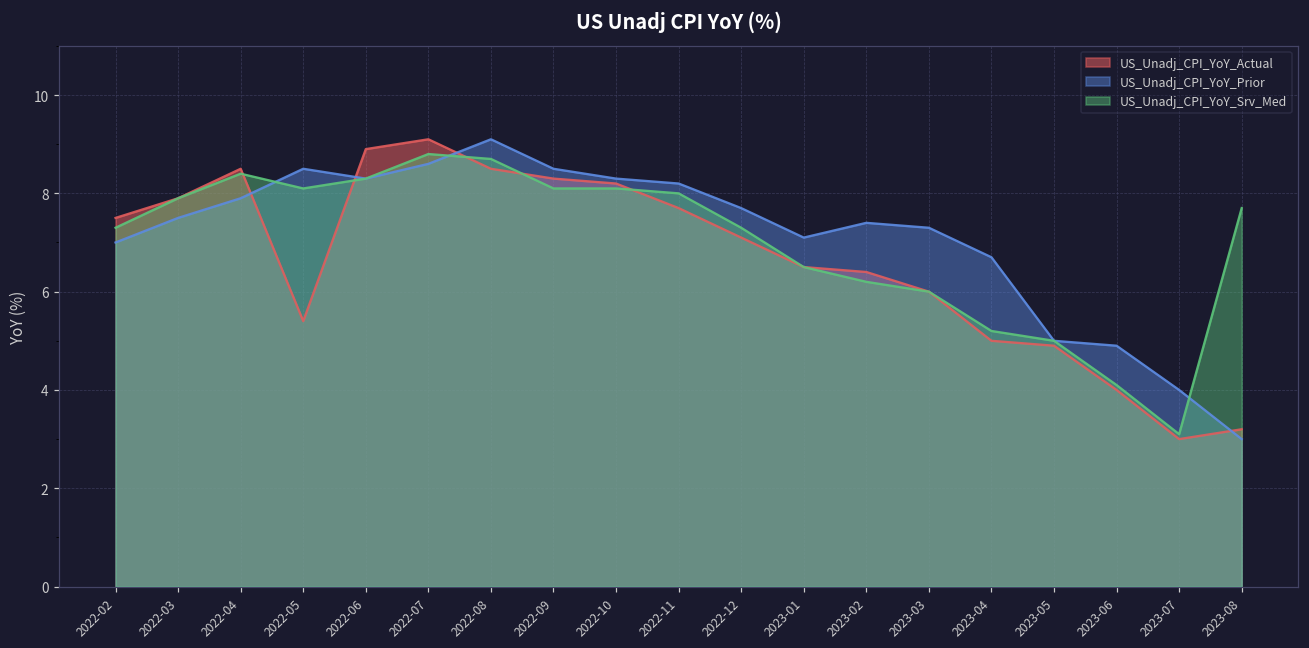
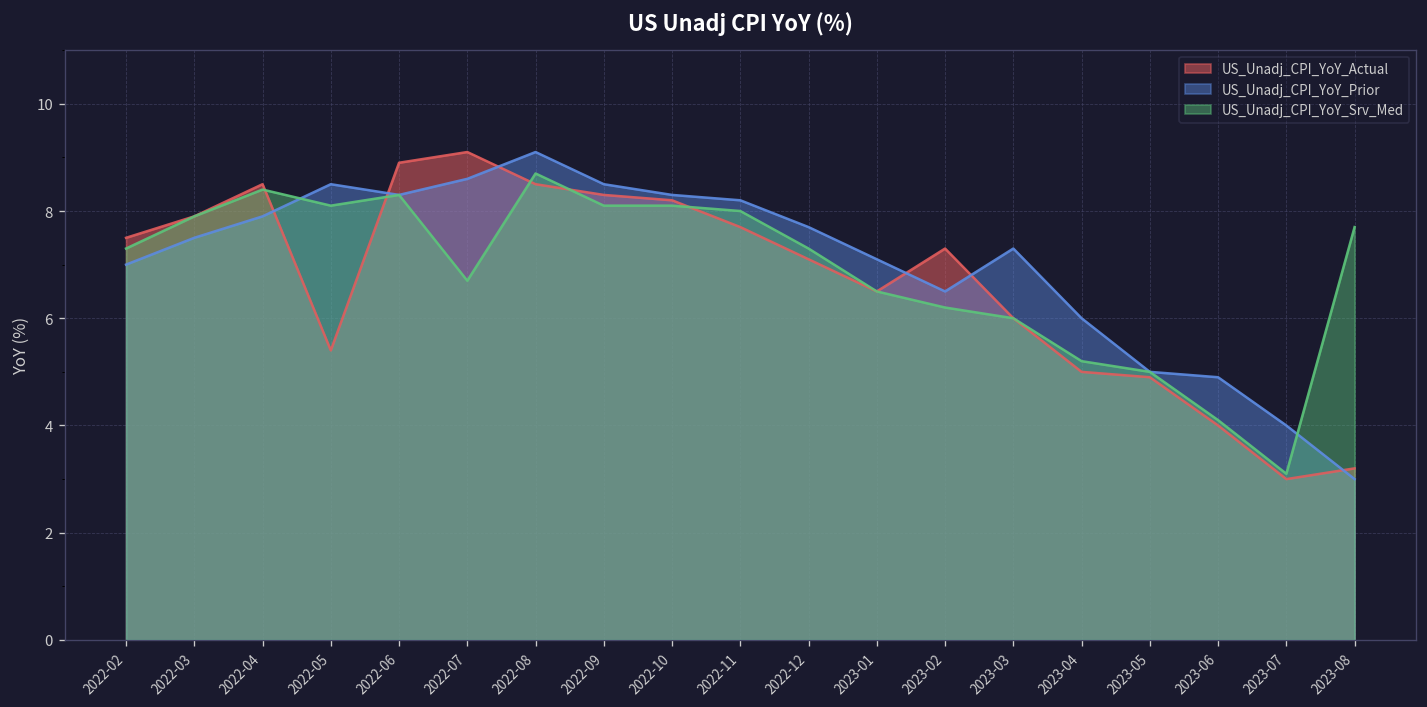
US_Unadj_CPI_YoY_Srv_Med, 2022-07: 8.8 -> 6.7
US_Unadj_CPI_YoY_Actual, 2023-02: 6.4 -> 7.3
US_Unadj_CPI_YoY_Prior, 2023-02: 7.4 -> 6.5
US_Unadj_CPI_YoY_Prior, 2023-04: 6.7 -> 6.0
